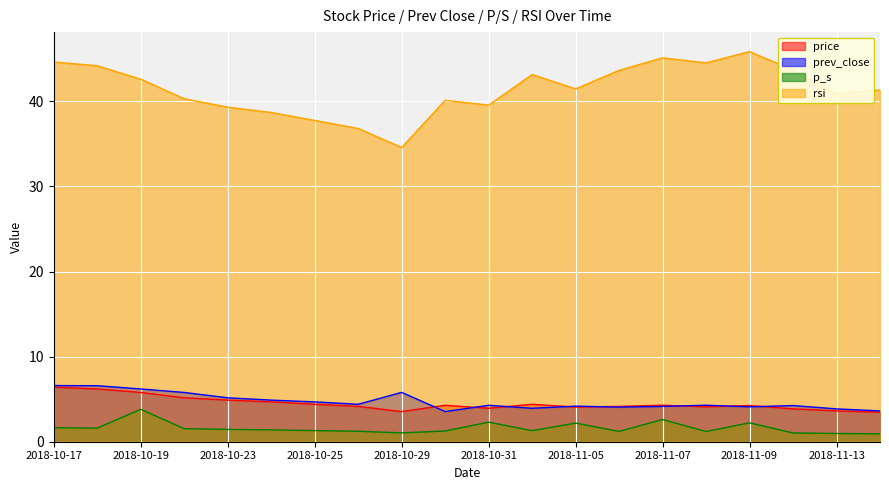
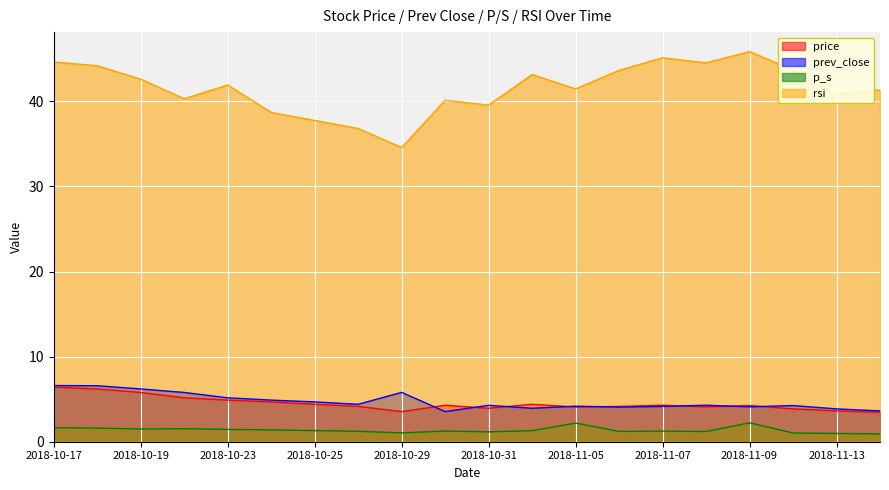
p_s, 2018-10-19: 4 -> 1
rsi, 2018-10-23: 39 -> 42
p_s, 2018-10-31: 2 -> 1
p_s, 2018-11-07: 3 -> 1
